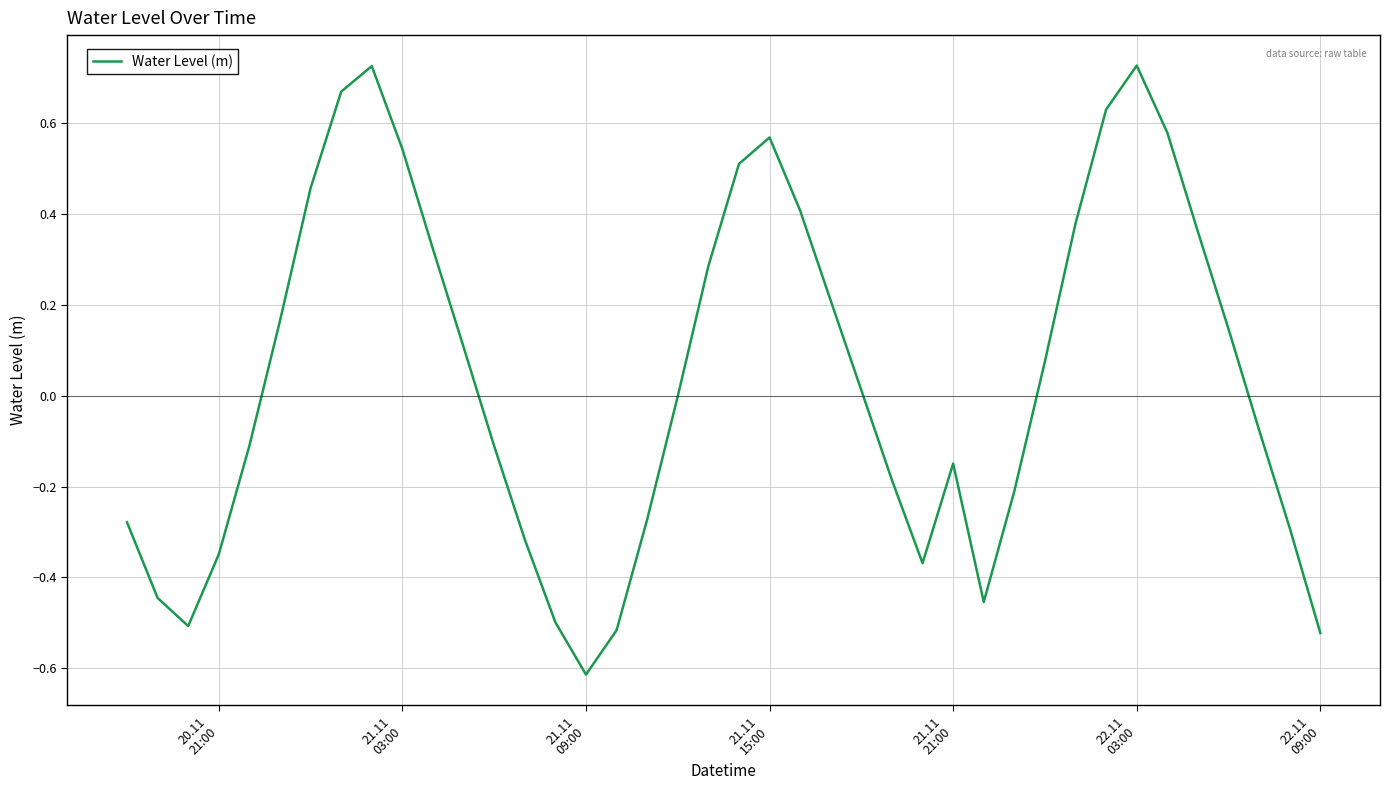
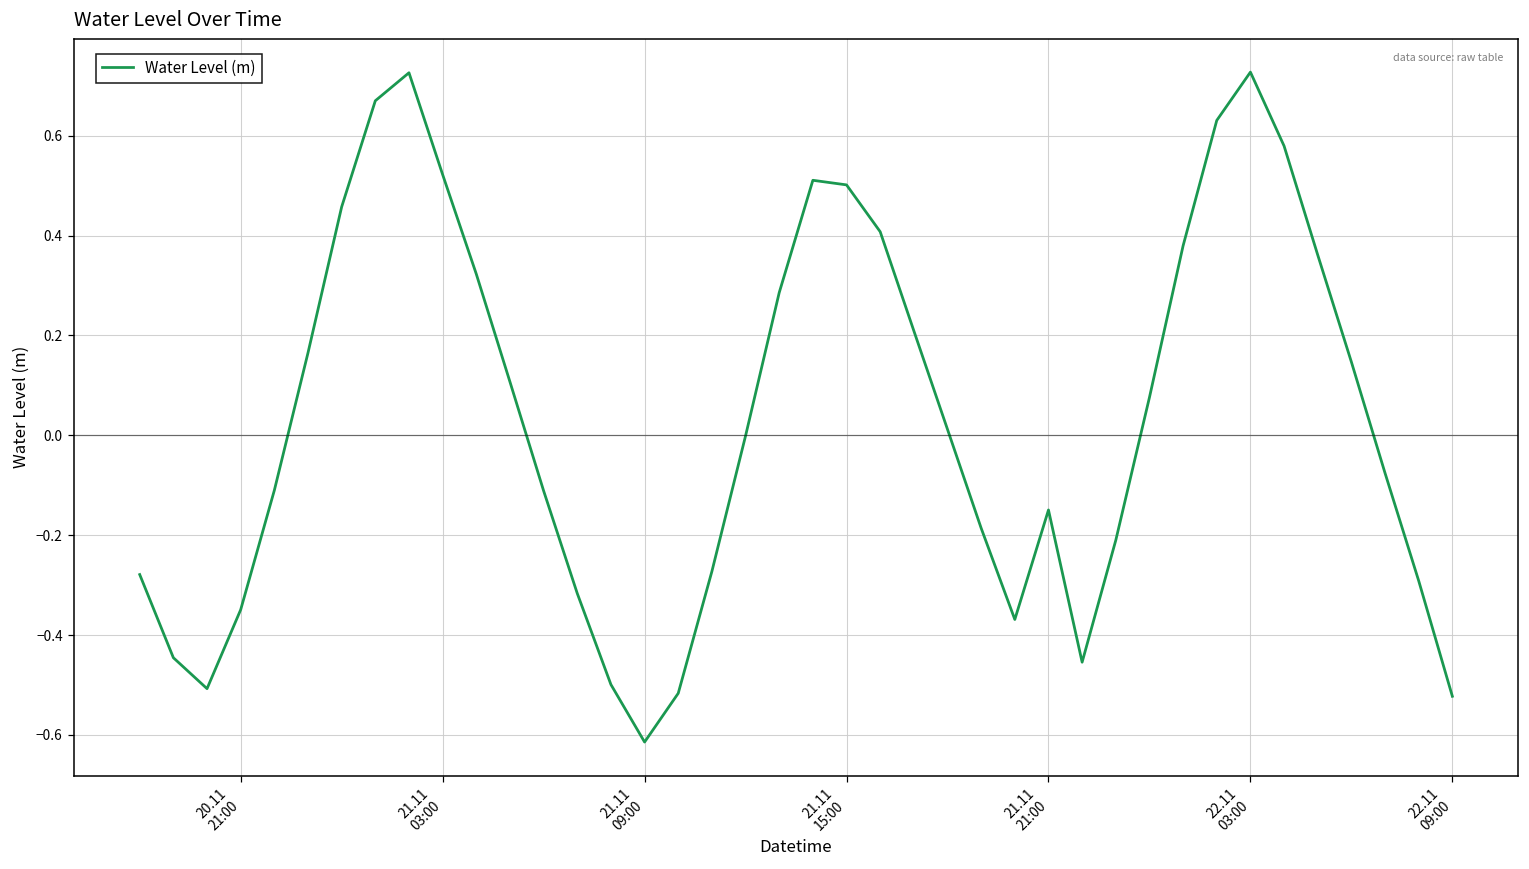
21.11 03:00: 0.54 -> 0.52
21.11 15:00: 0.57 -> 0.50
